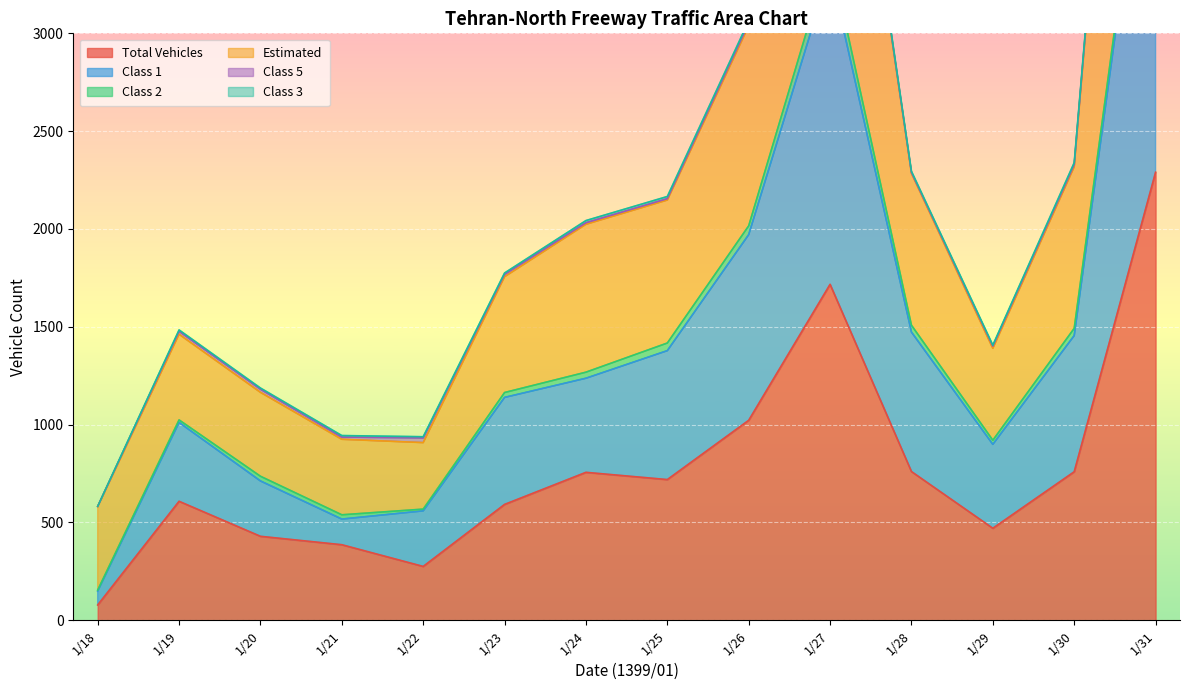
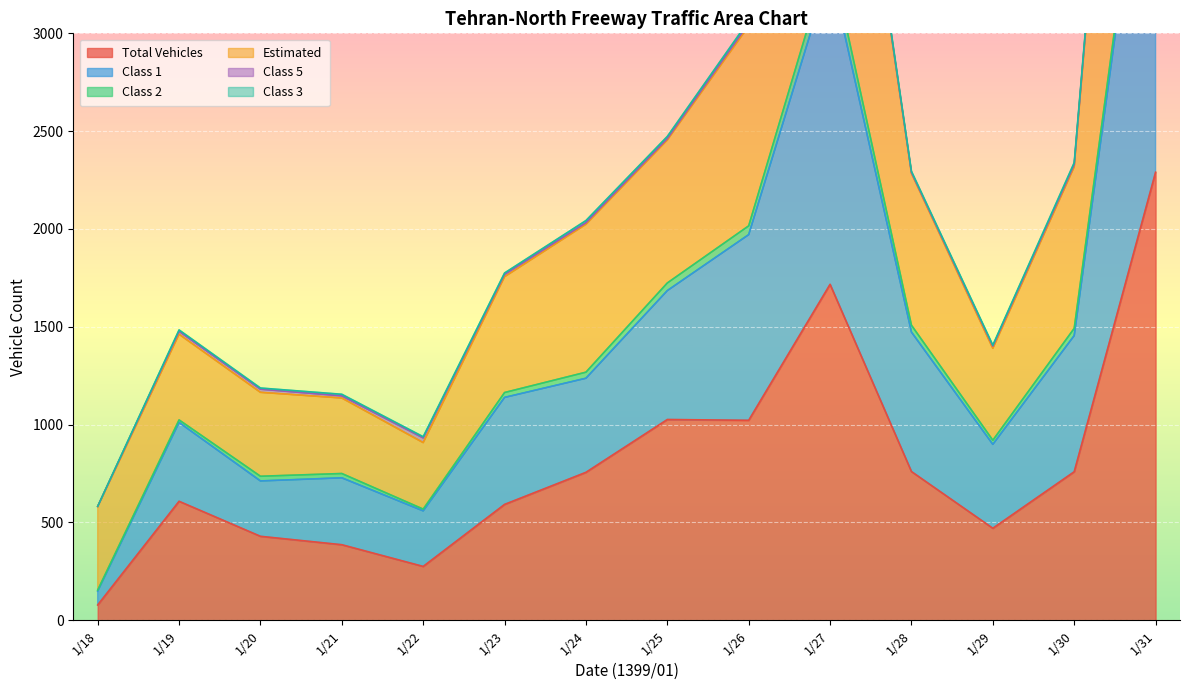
Class 1, 1/21: 130 -> 340
Total Vehicles, 1/25: 720 -> 1030
